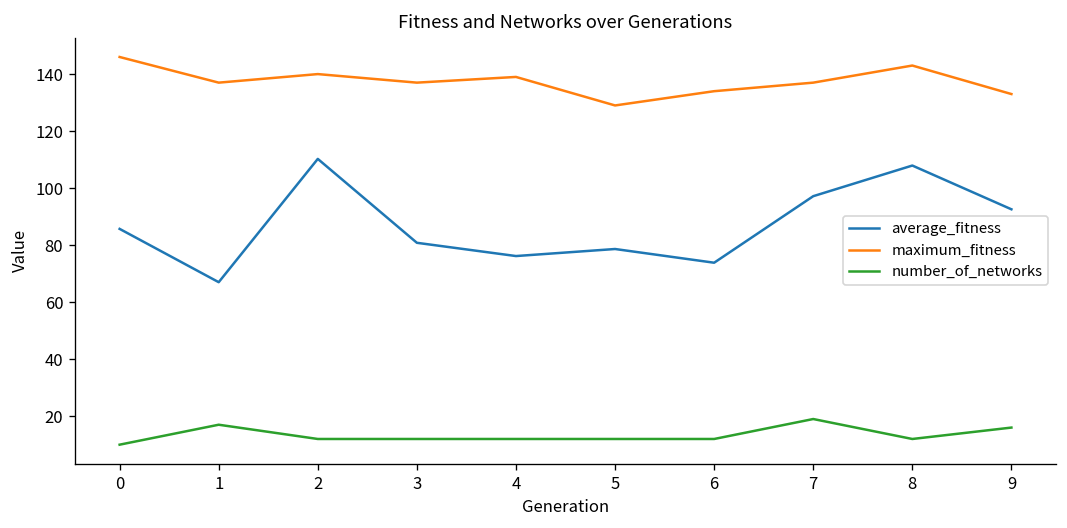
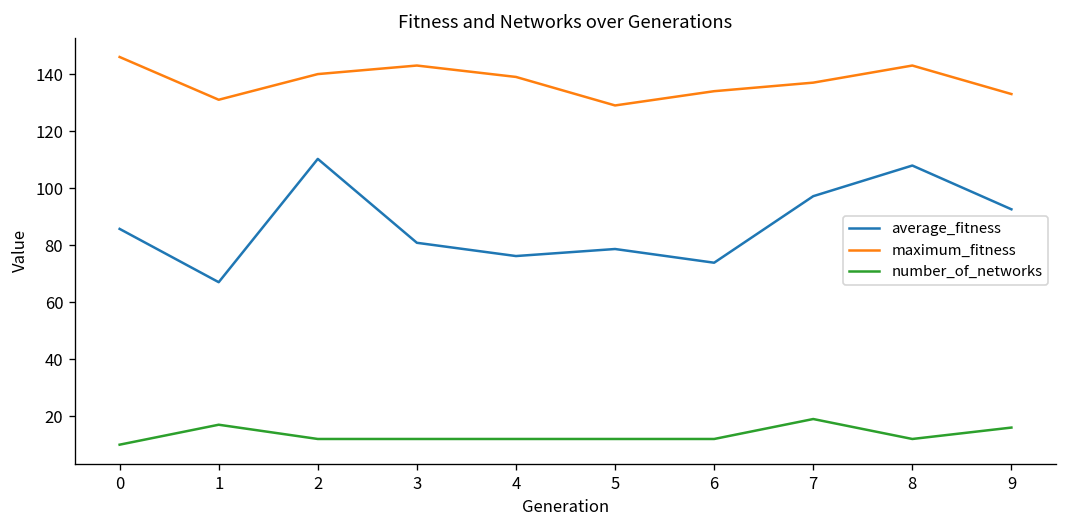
maximum_fitness, 1: 137 -> 131
maximum_fitness, 3: 137 -> 143
